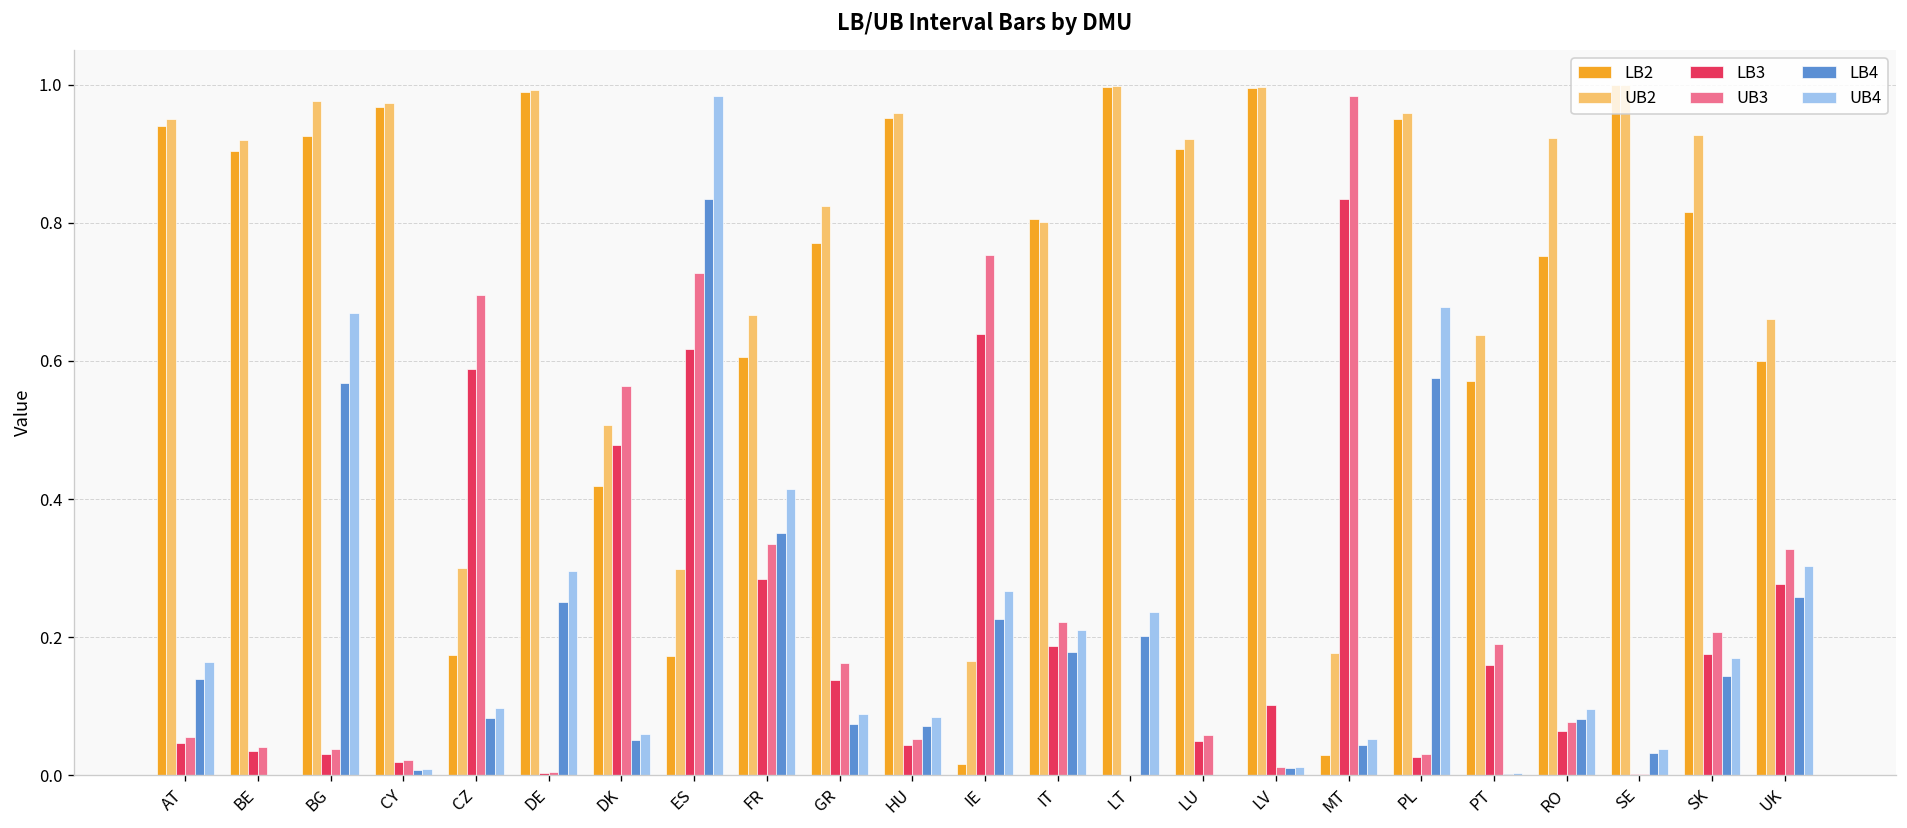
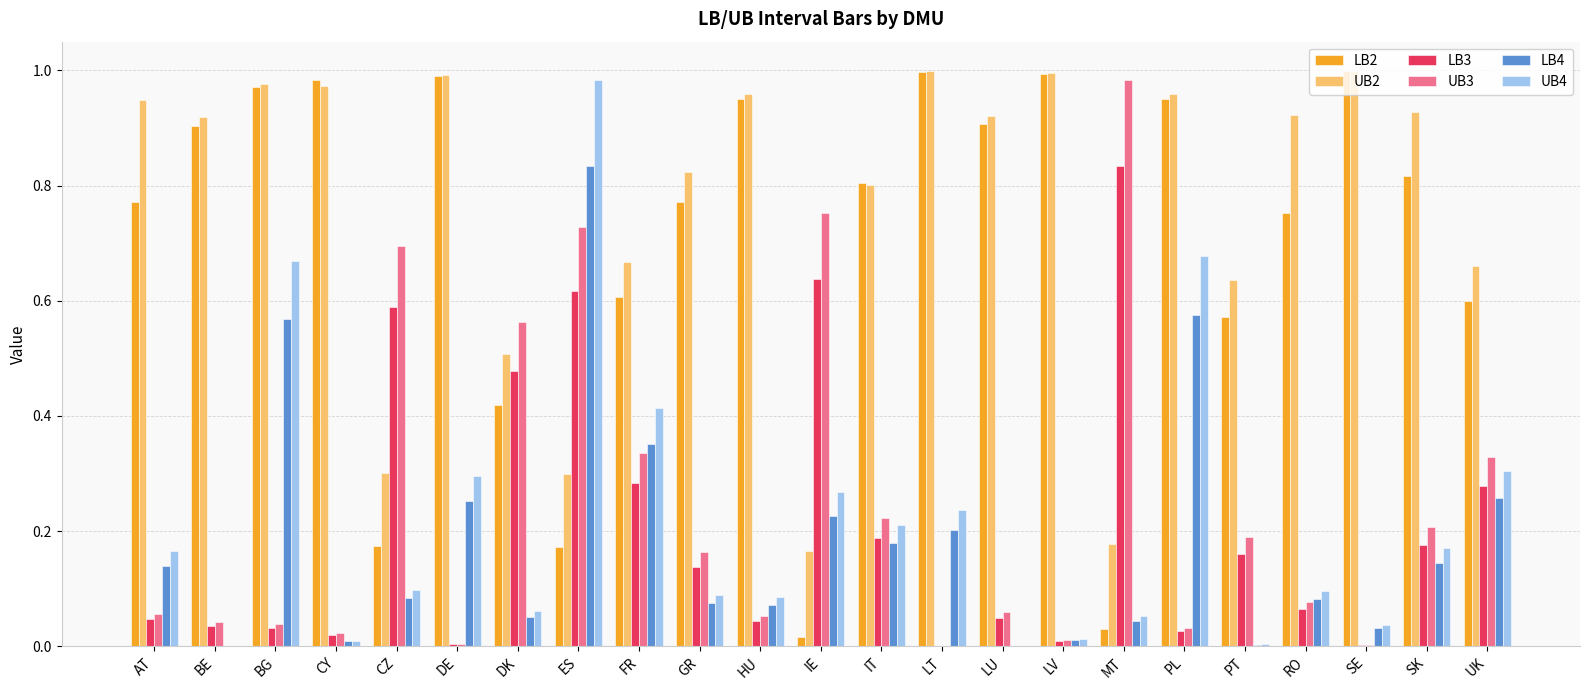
LB2, AT: 0.94 -> 0.77
LB2, BG: 0.93 -> 0.97
LB2, CY: 0.97 -> 0.98
LB3, LV: 0.10 -> 0.01
